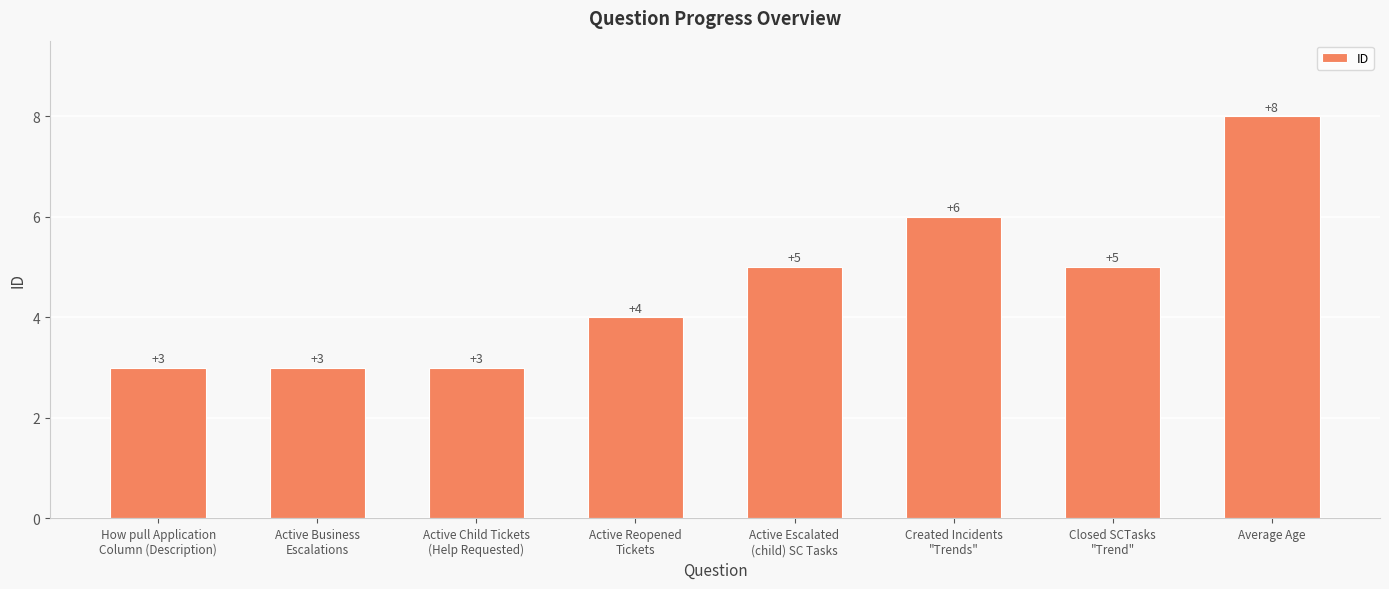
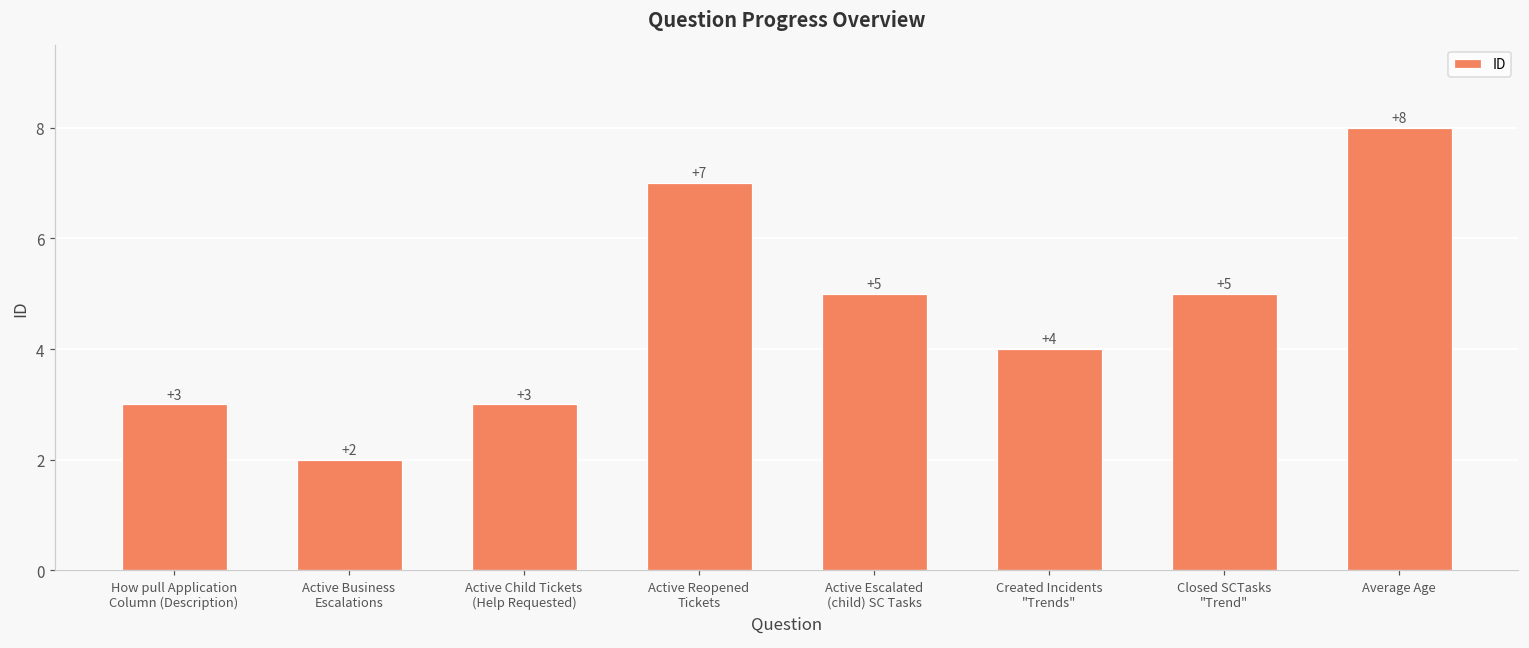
Active Business Escalations: +3 -> +2
Active Reopened Tickets: +4 -> +7
Created Incidents "Trends": +6 -> +4
